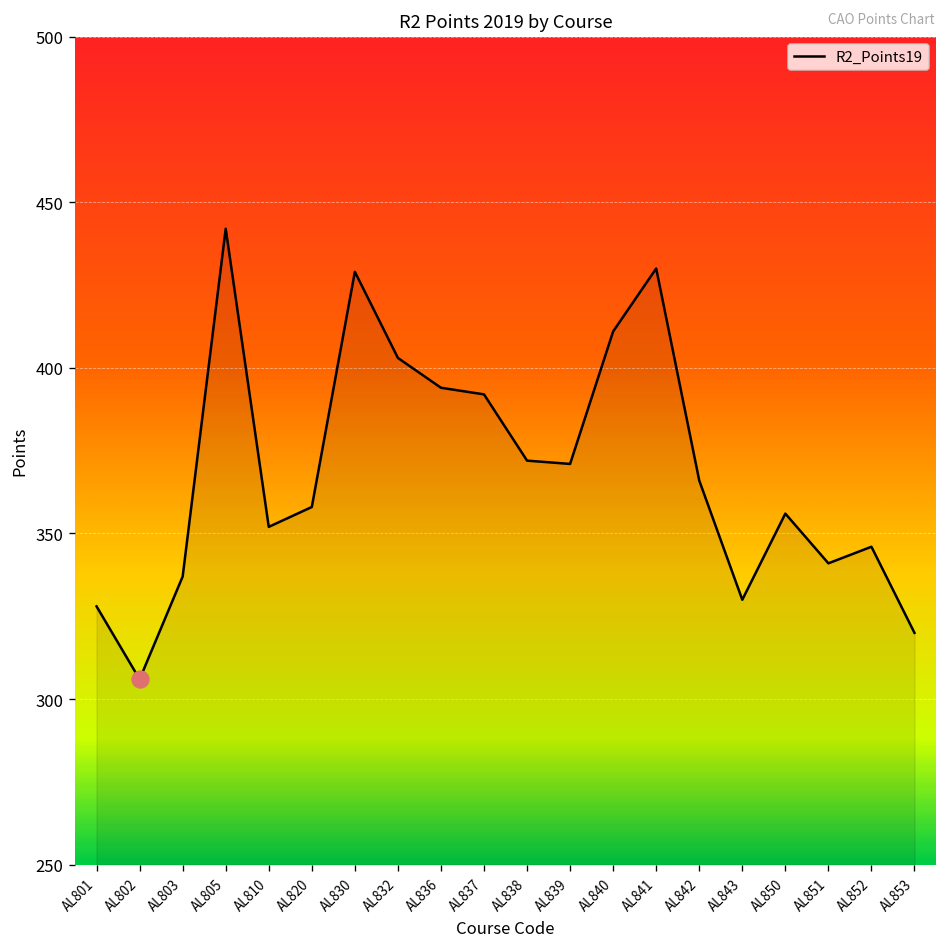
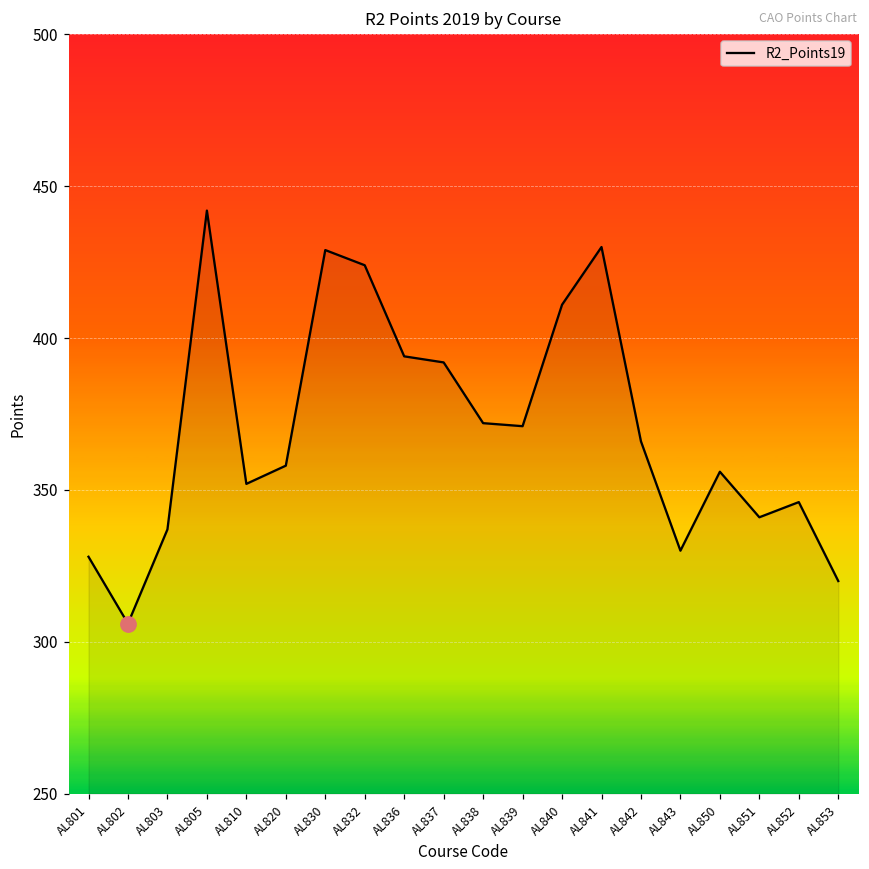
R2_Points19, AL832: 403 -> 424
